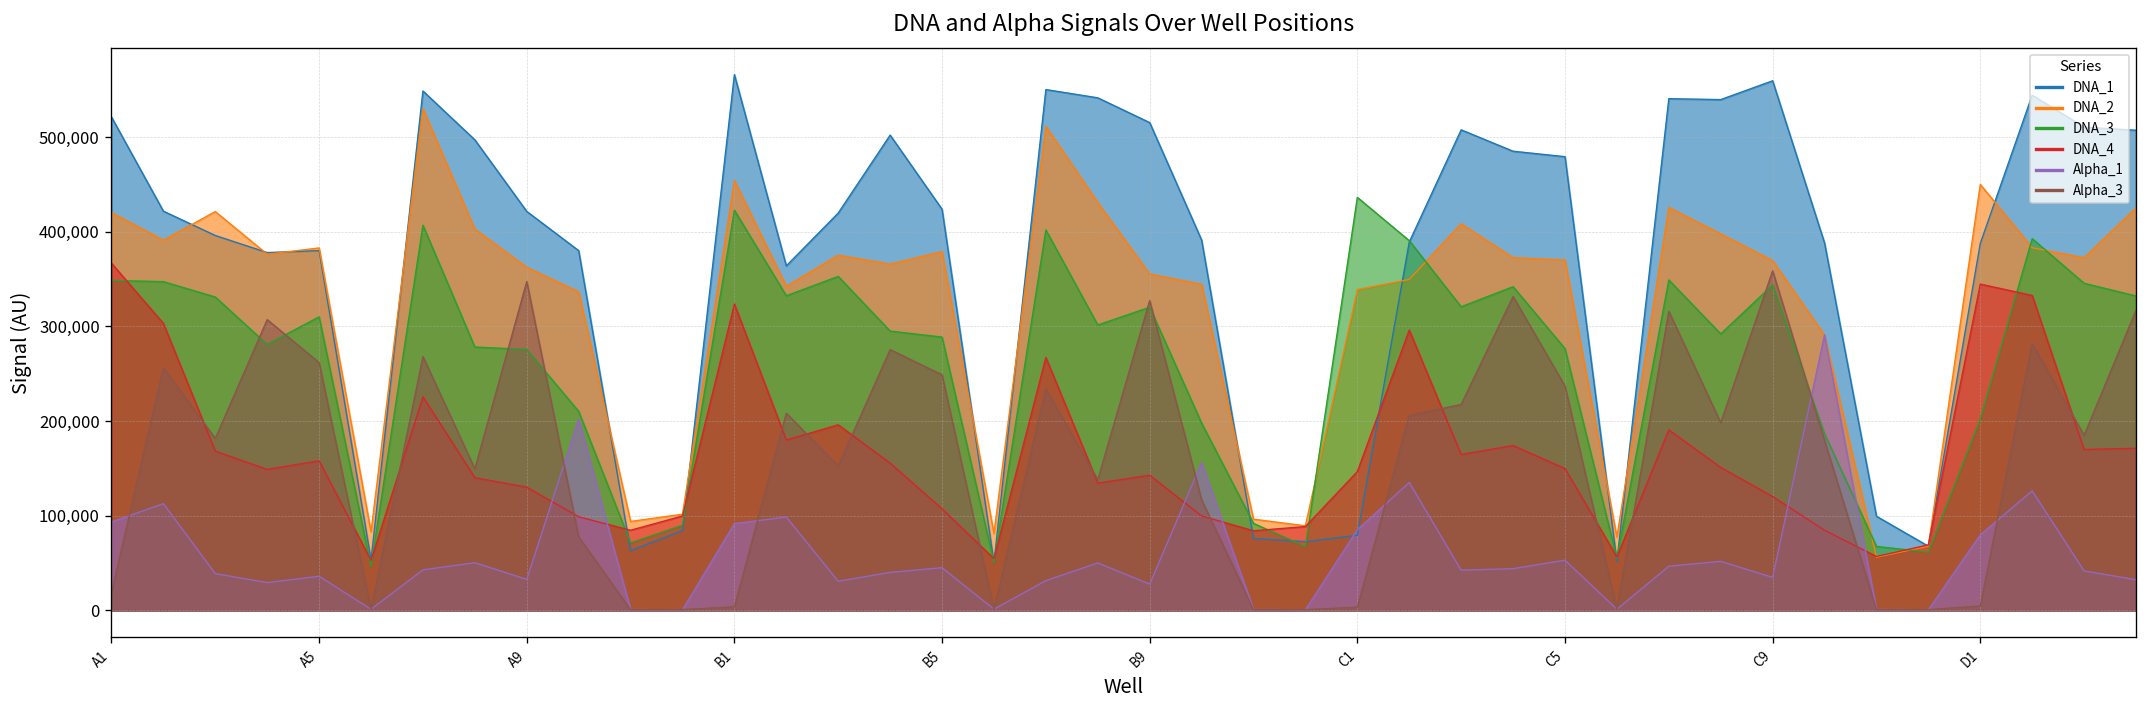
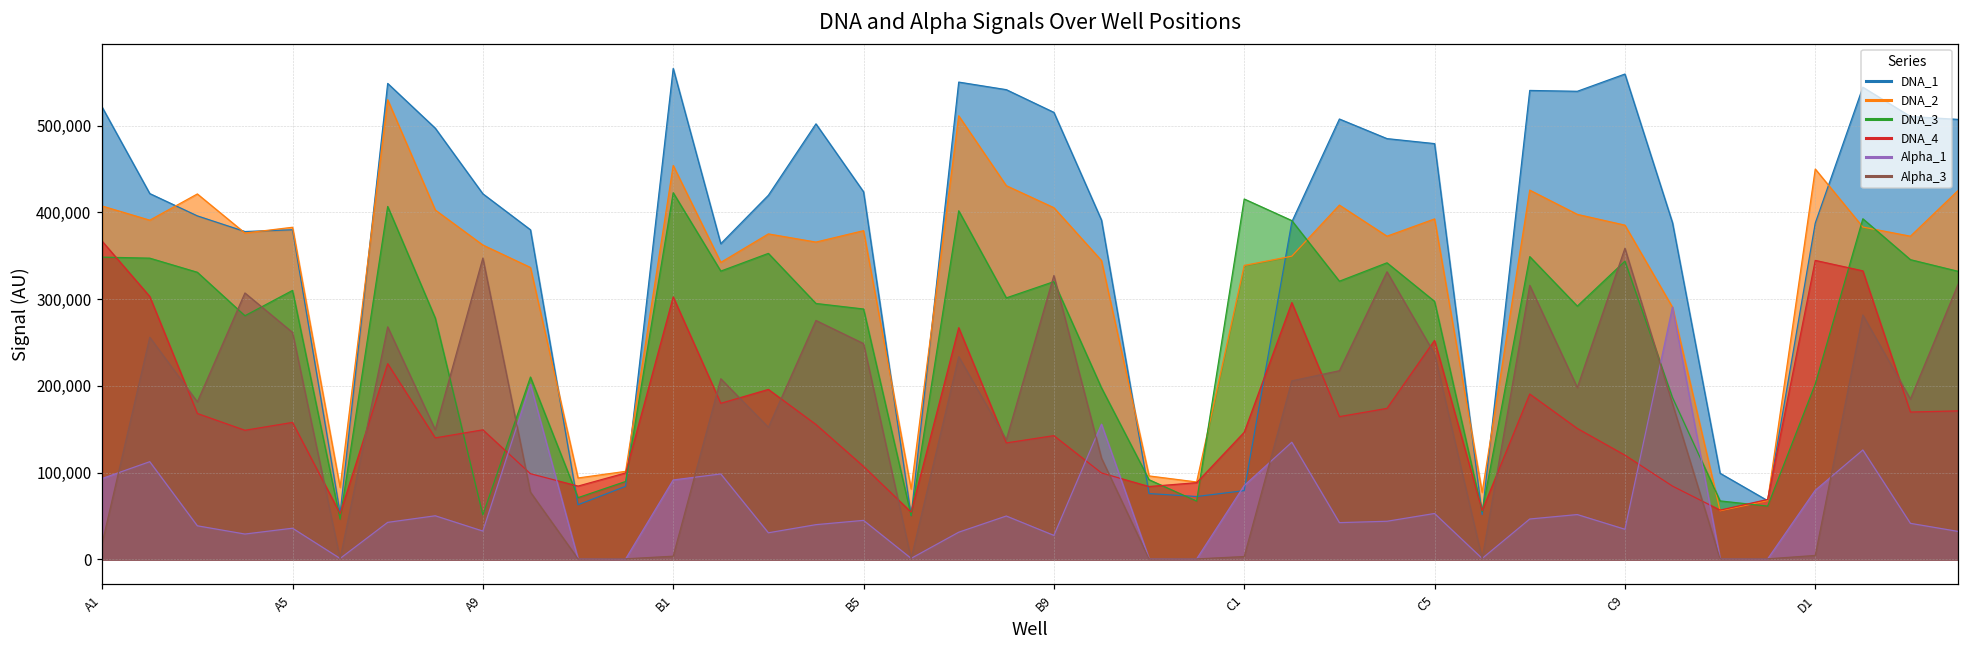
DNA_2, A1: 420,000 -> 410,000
DNA_3, A9: 280,000 -> 50,000
DNA_4, A9: 130,000 -> 150,000
DNA_4, B1: 320,000 -> 300,000
DNA_2, B9: 360,000 -> 410,000
DNA_3, C1: 440,000 -> 420,000
DNA_2, C5: 370,000 -> 390,000
DNA_3, C5: 280,000 -> 300,000
DNA_4, C5: 150,000 -> 250,000
DNA_2, C9: 370,000 -> 390,000
